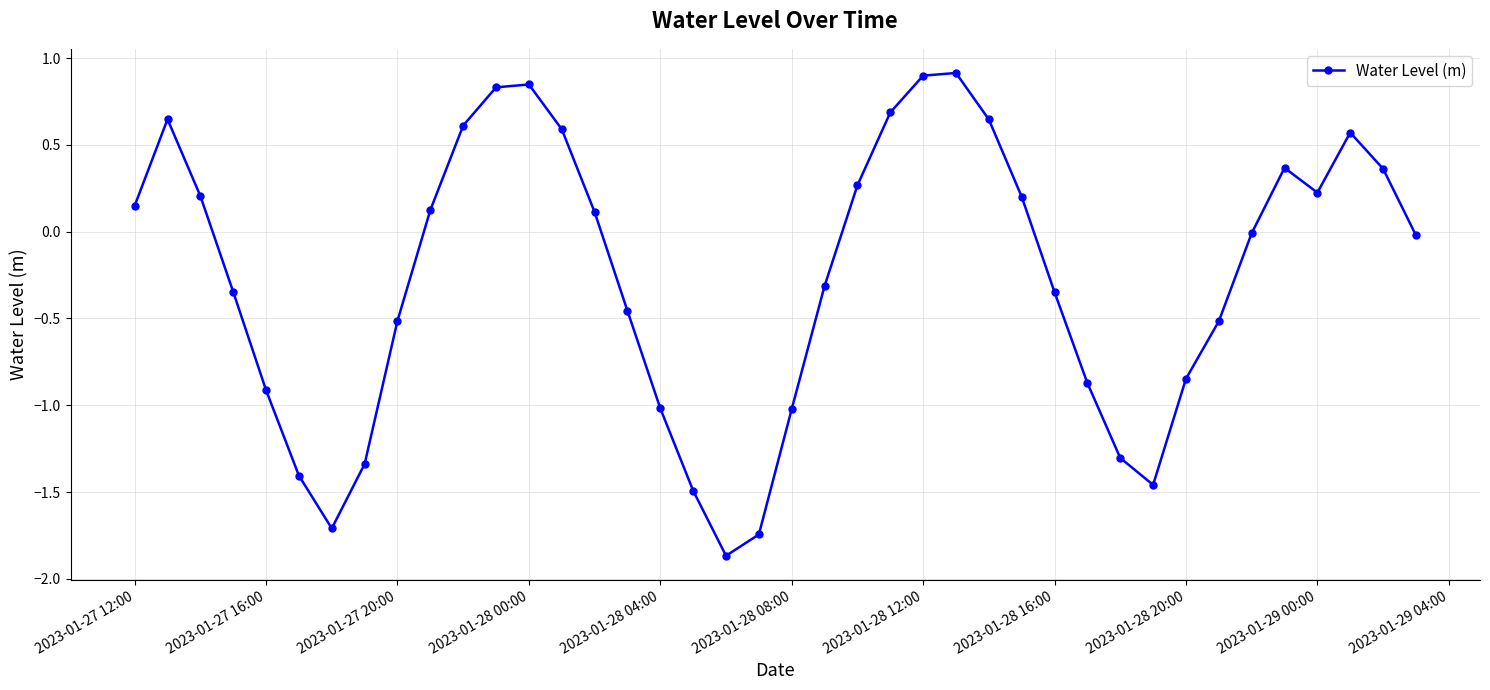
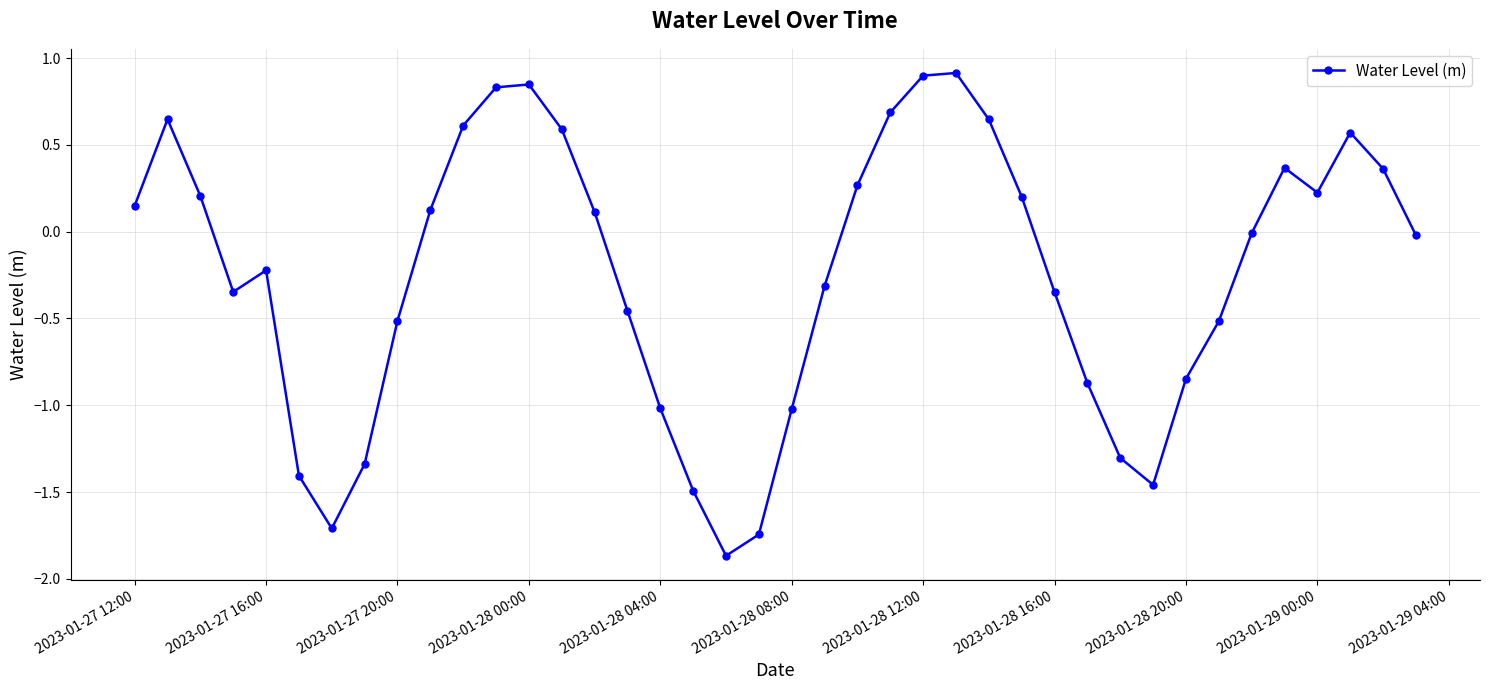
2023-01-27 16:00: -0.91 -> -0.22
